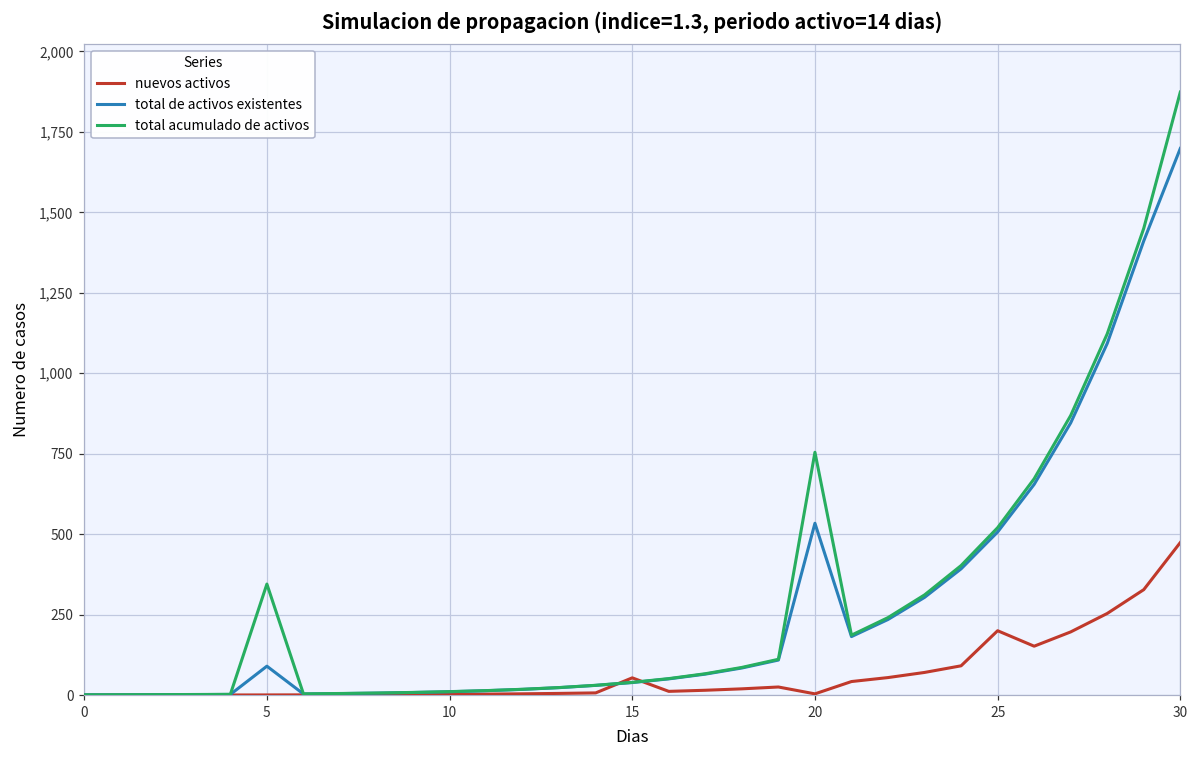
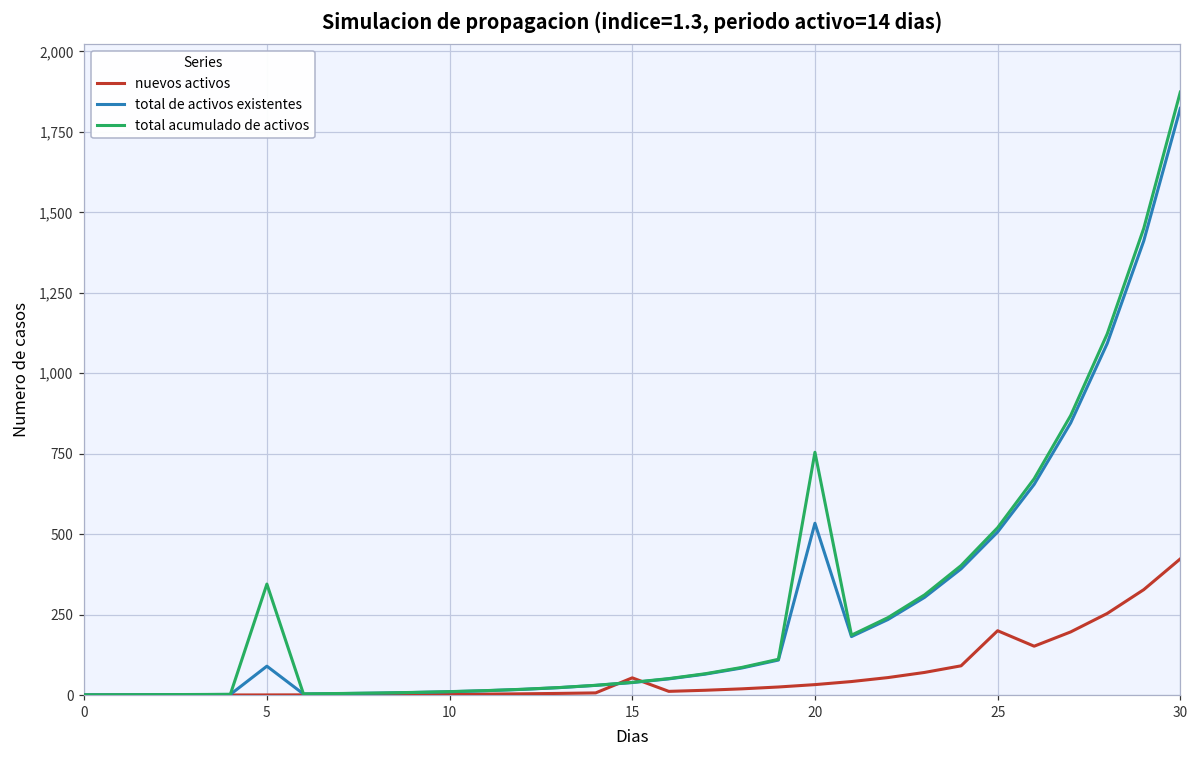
nuevos activos, 20: 0 -> 30
nuevos activos, 30: 470 -> 420
total de activos existentes, 30: 1,700 -> 1,820
